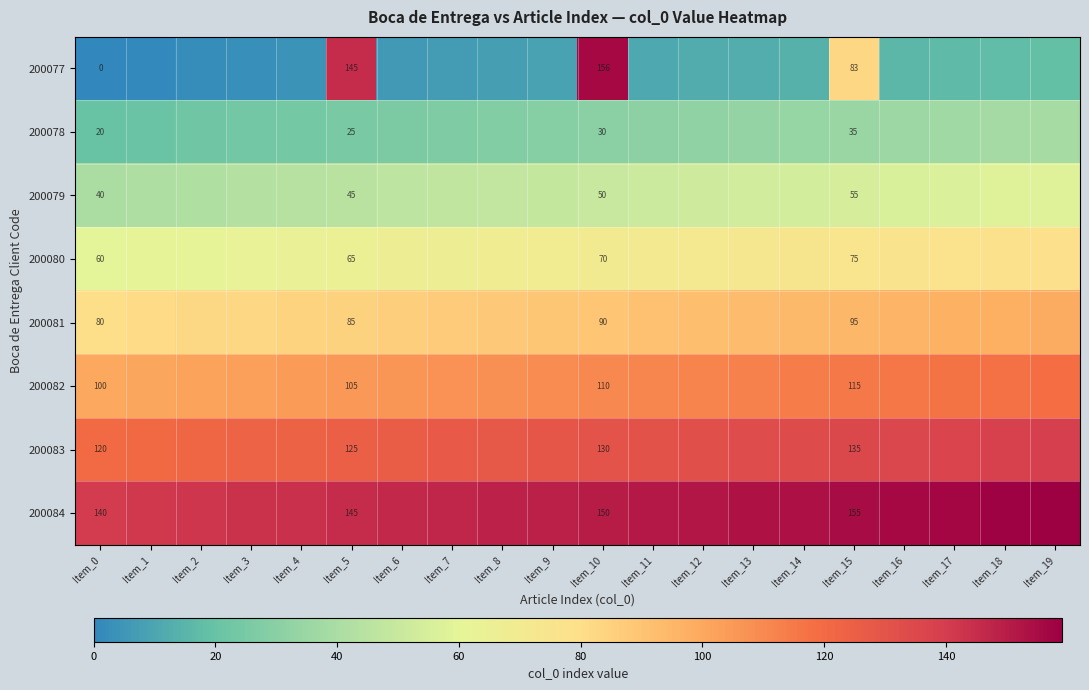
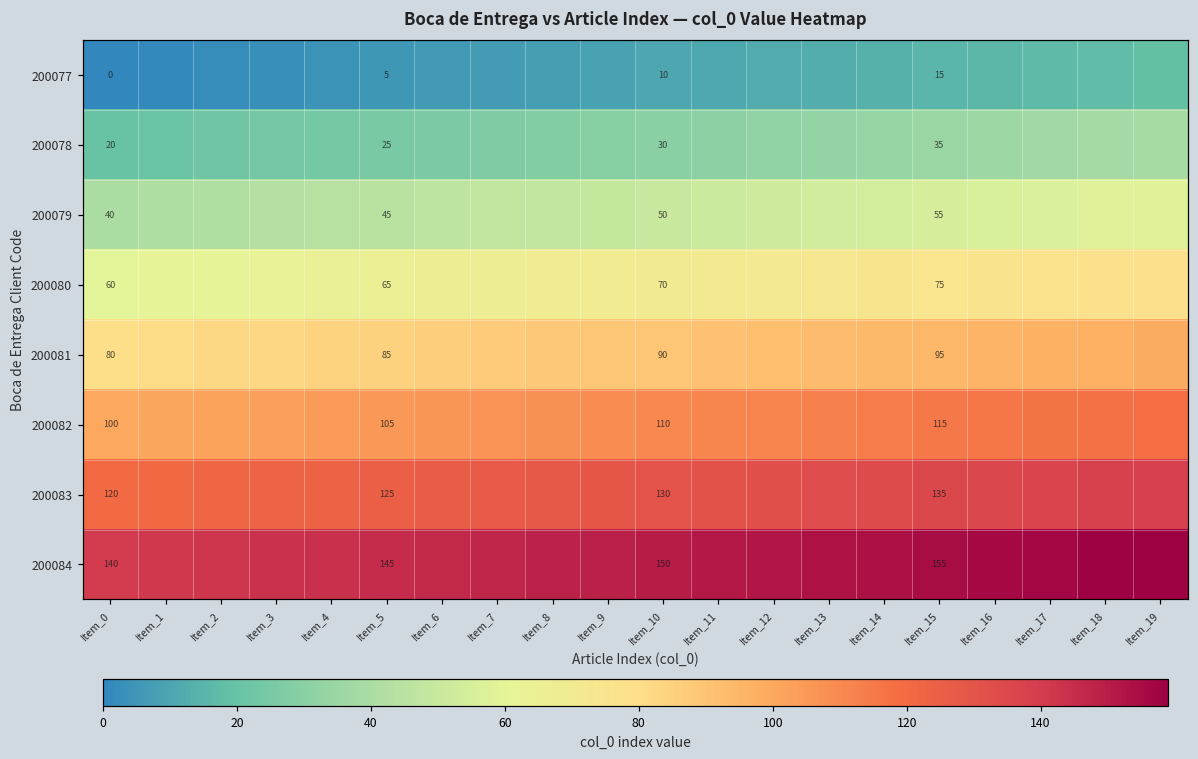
200077, Item_5: 145 -> 5
200077, Item_10: 156 -> 10
200077, Item_15: 83 -> 15
